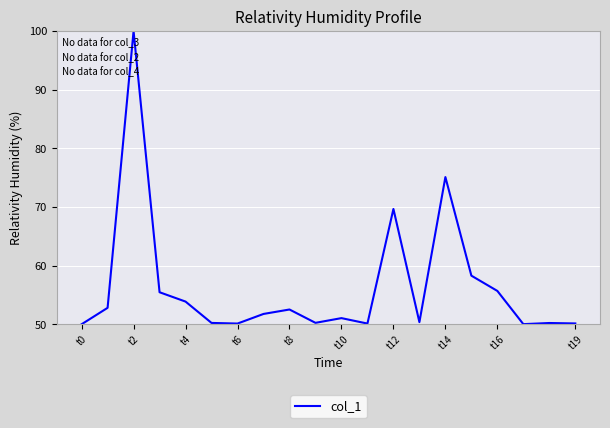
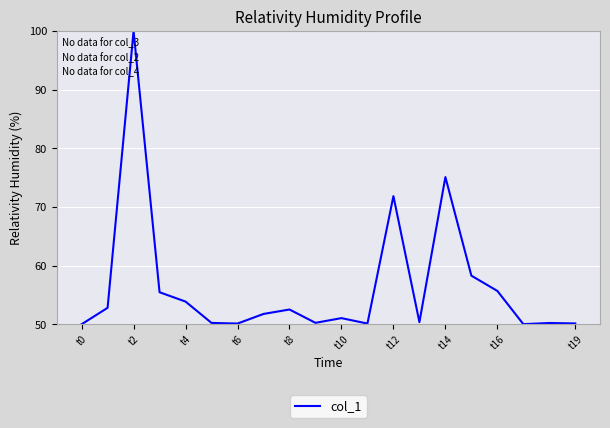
t12: 70 -> 72
